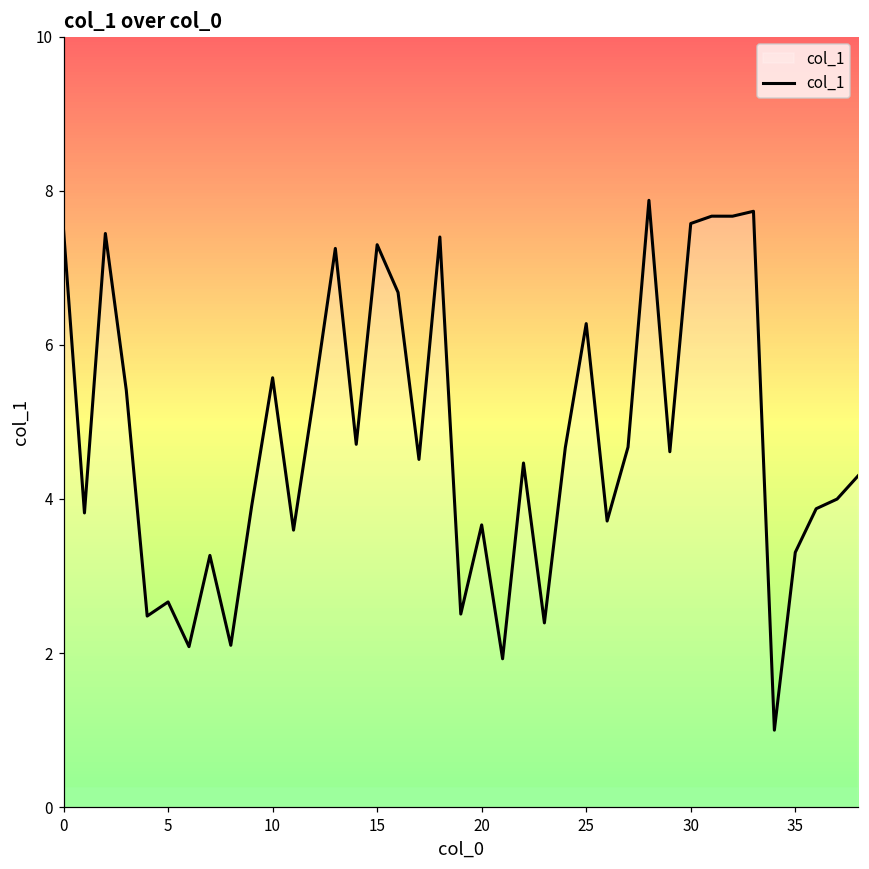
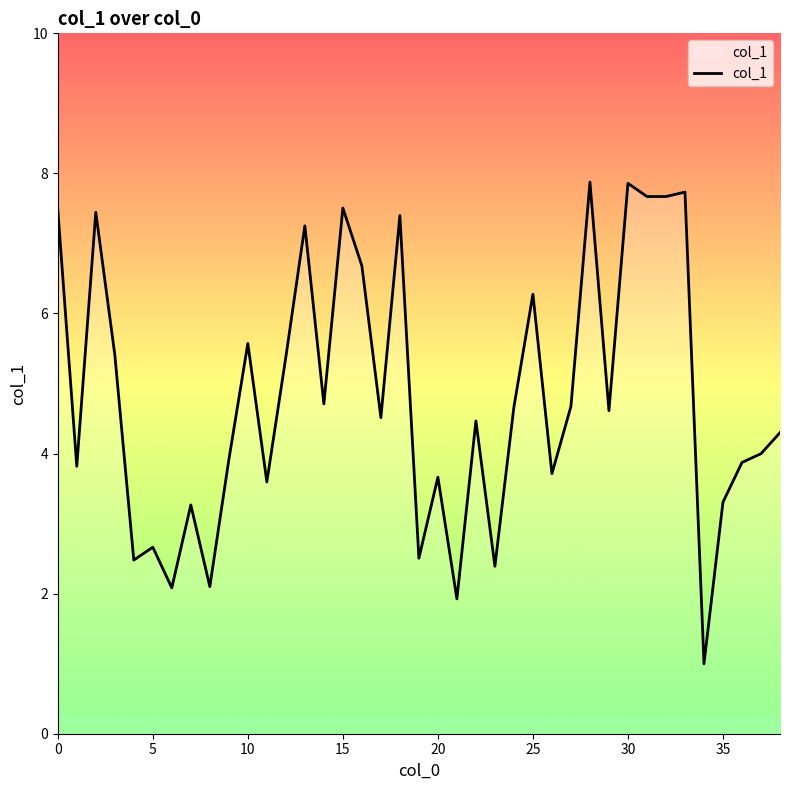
15: 7.3 -> 7.5
30: 7.6 -> 7.9
